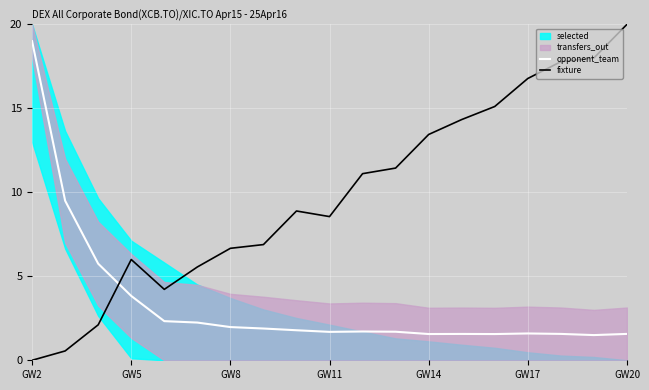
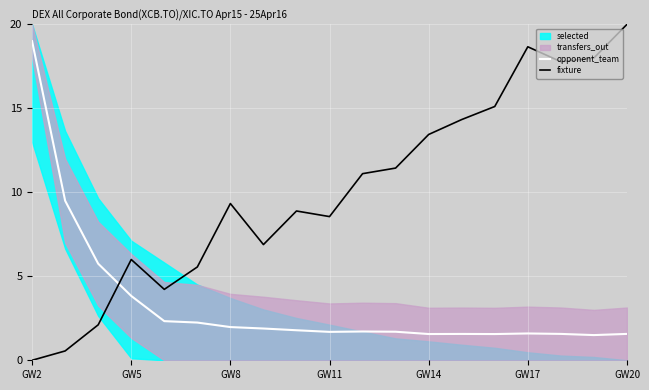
fixture, GW8: 6.7 -> 9.3
fixture, GW17: 16.8 -> 18.7
